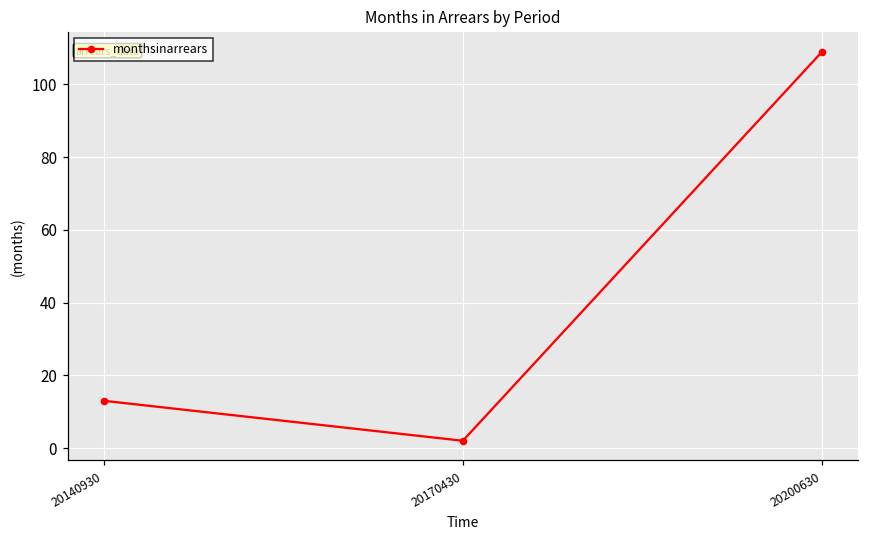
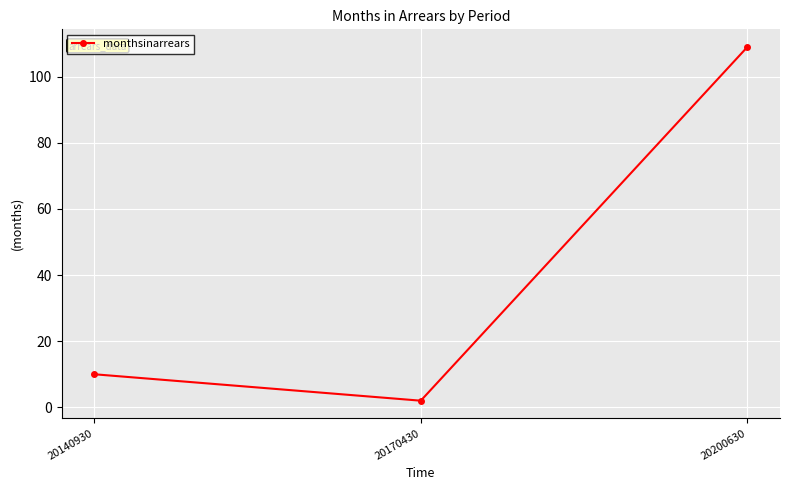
20140930: 13 -> 10
